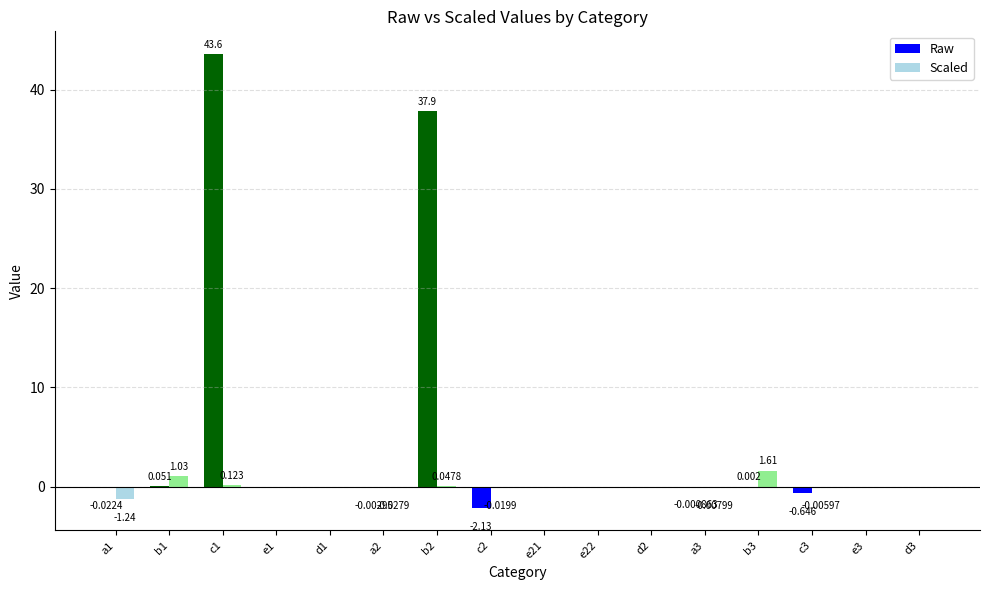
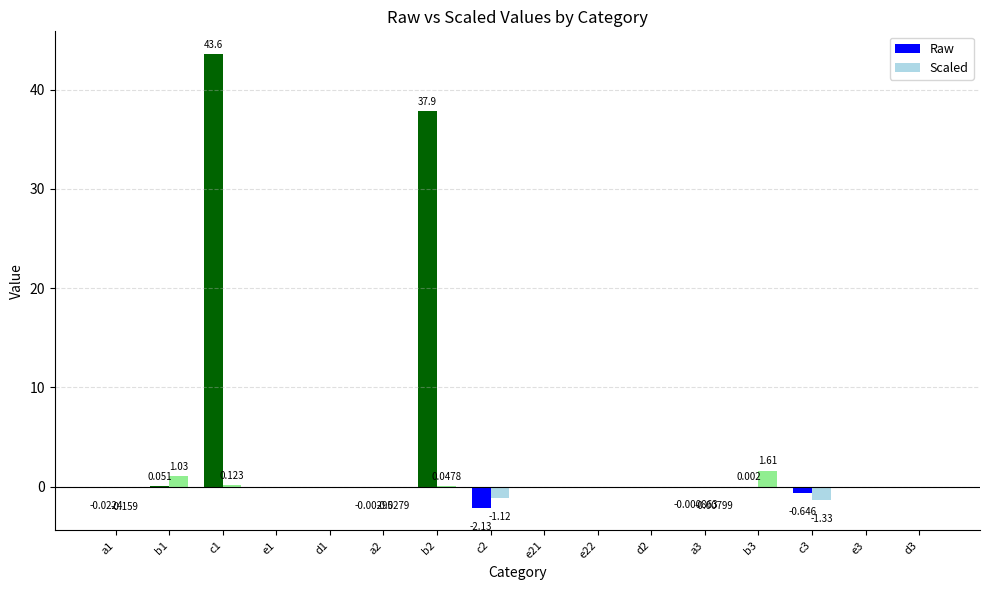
Scaled, a1: -1.24 -> -0.159
Scaled, c2: -0.0199 -> -1.12
Scaled, c3: -0.00597 -> -1.33
